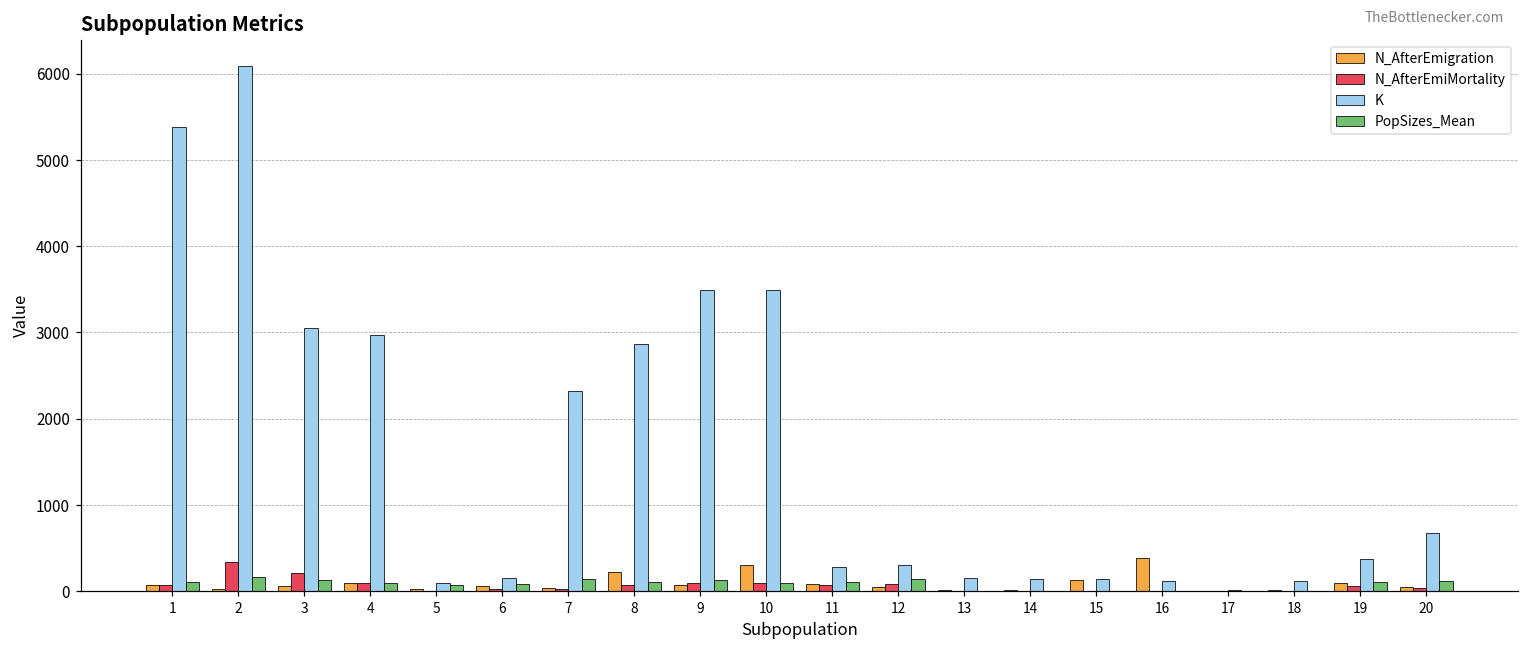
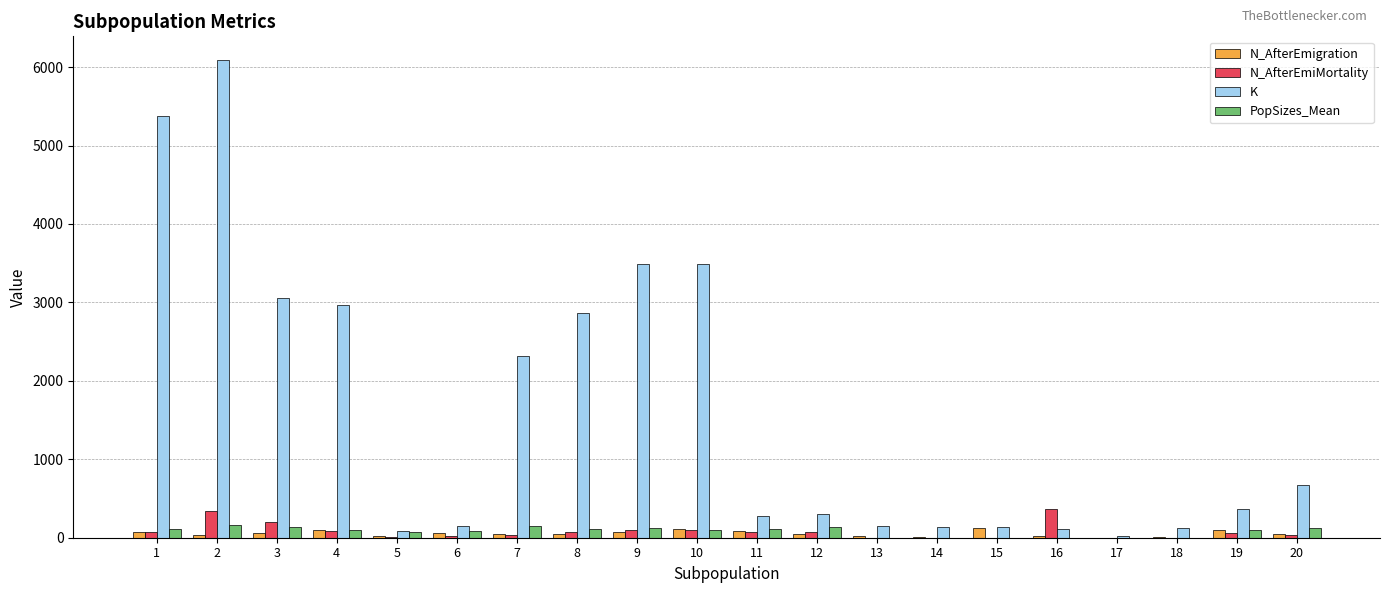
N_AfterEmigration, 8: 200 -> 0
N_AfterEmigration, 10: 300 -> 100
N_AfterEmigration, 16: 400 -> 0
N_AfterEmiMortality, 16: 0 -> 400
